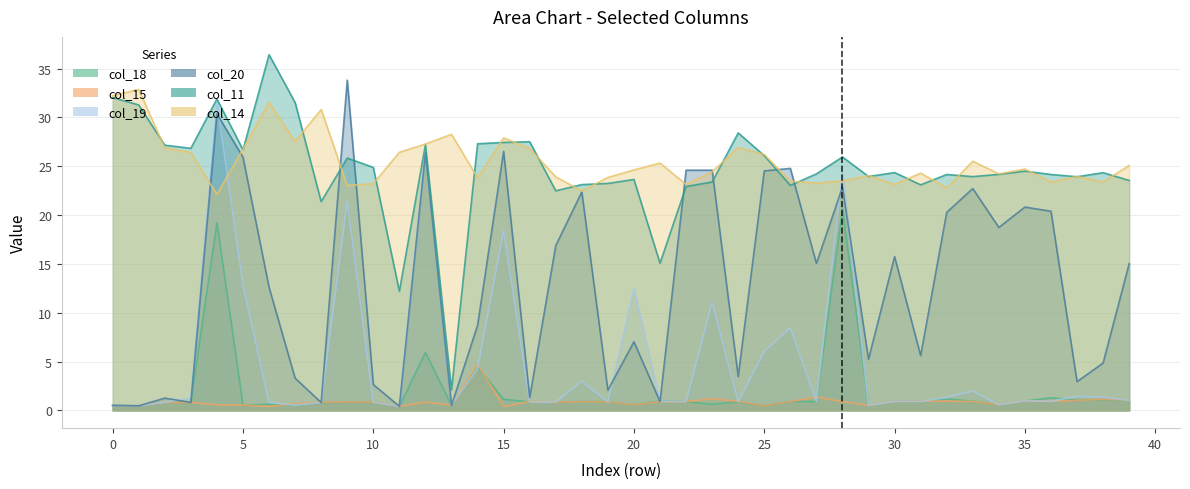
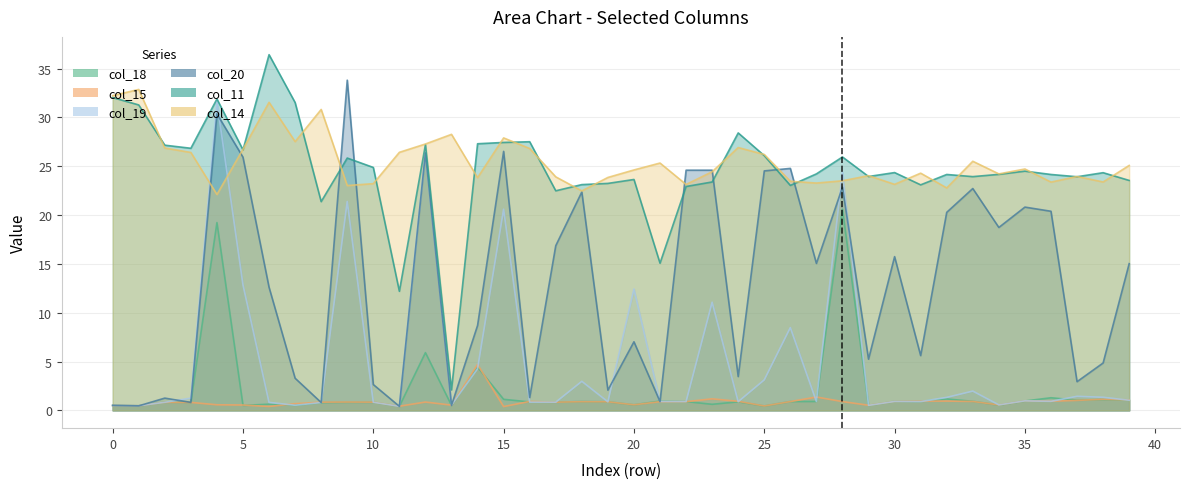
col_19, 15: 18 -> 21
col_19, 25: 6 -> 3
